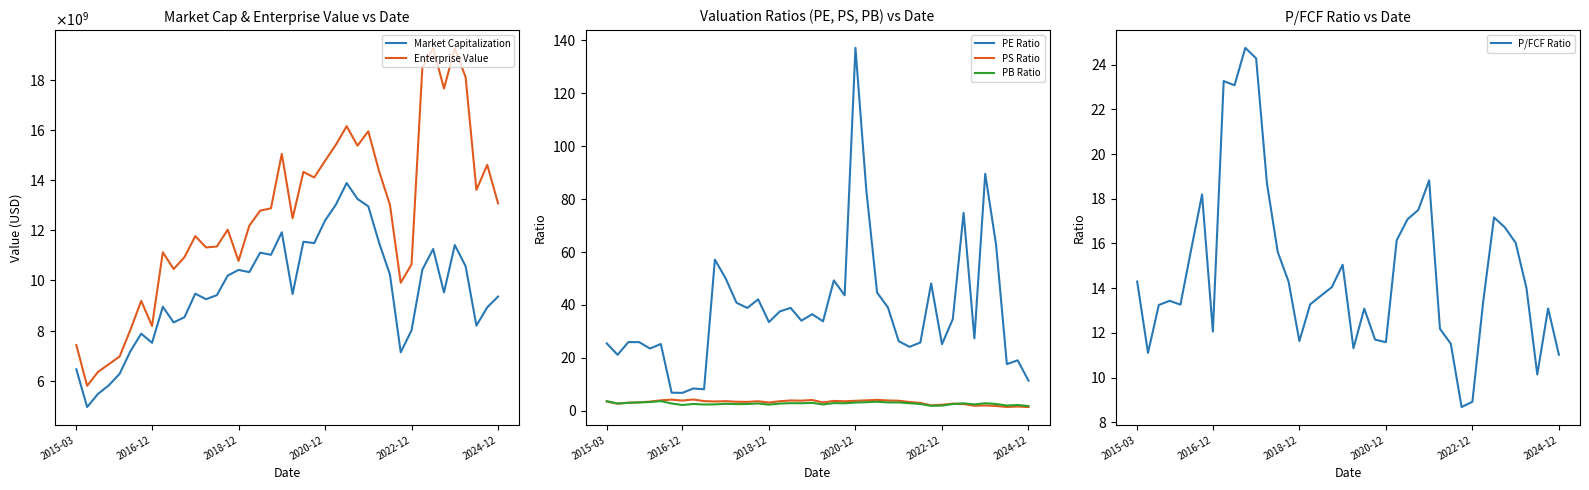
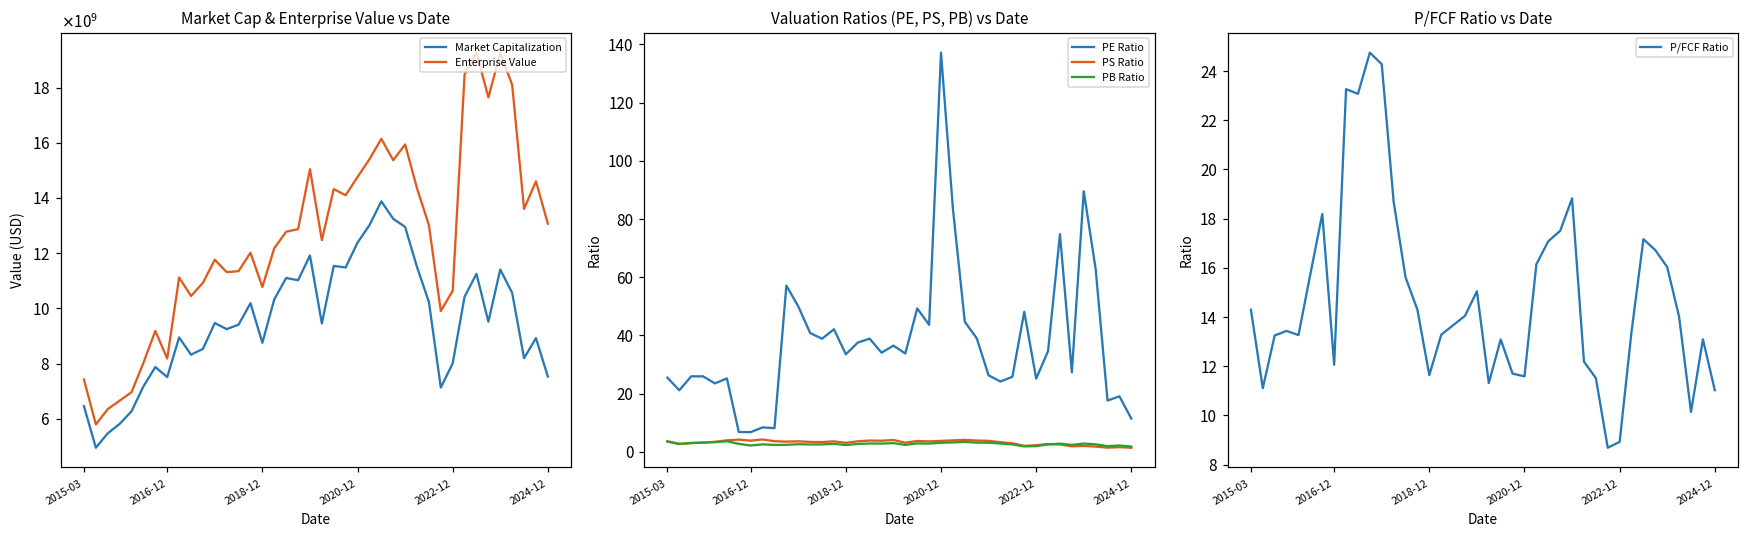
Market Cap & Enterprise Value vs Date, Market Capitalization, 2018-12: 10400000000 -> 8800000000
Market Cap & Enterprise Value vs Date, Market Capitalization, 2024-12: 9400000000 -> 7500000000
